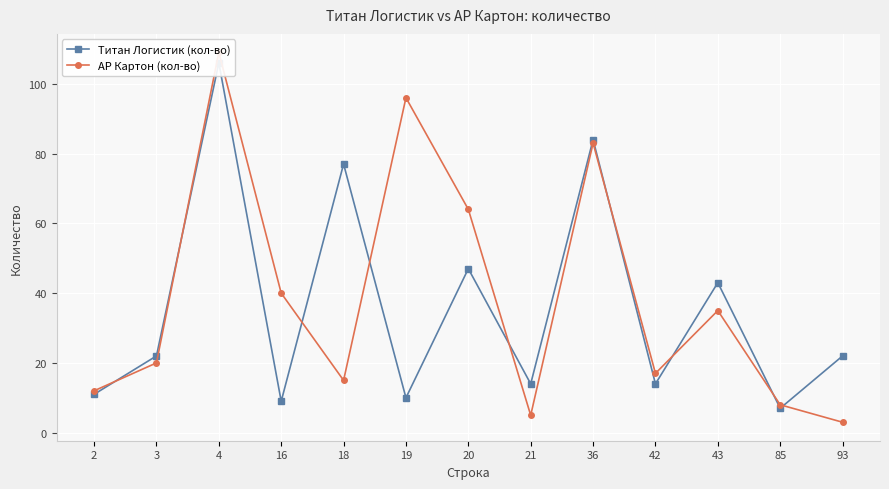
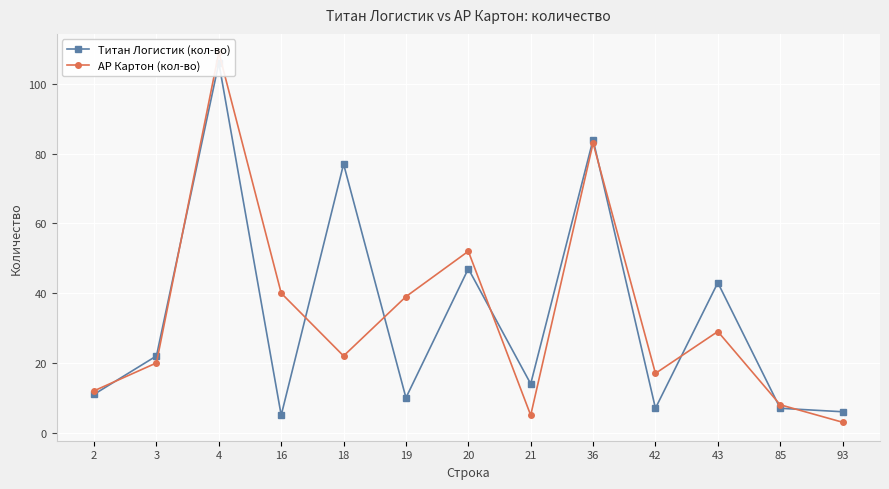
Титан Логистик (кол-во), 16: 9 -> 5
АР Картон (кол-во), 18: 15 -> 22
АР Картон (кол-во), 19: 96 -> 39
АР Картон (кол-во), 20: 64 -> 52
Титан Логистик (кол-во), 42: 14 -> 7
АР Картон (кол-во), 43: 35 -> 29
Титан Логистик (кол-во), 93: 22 -> 6
